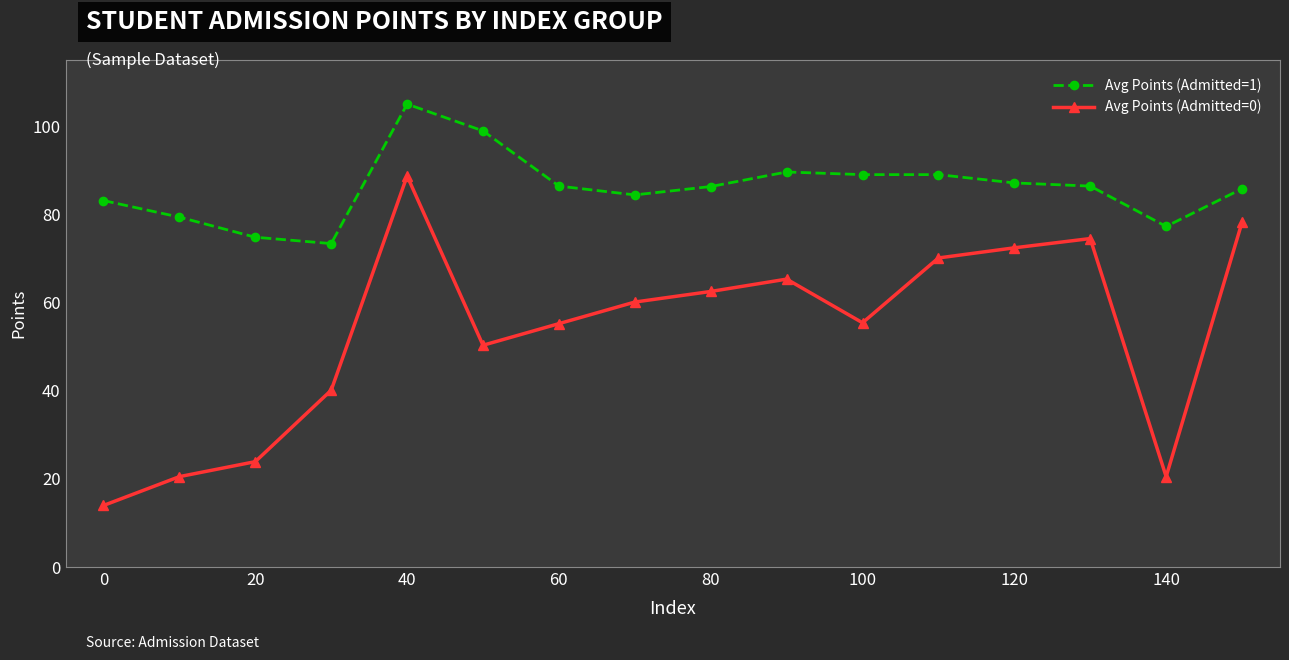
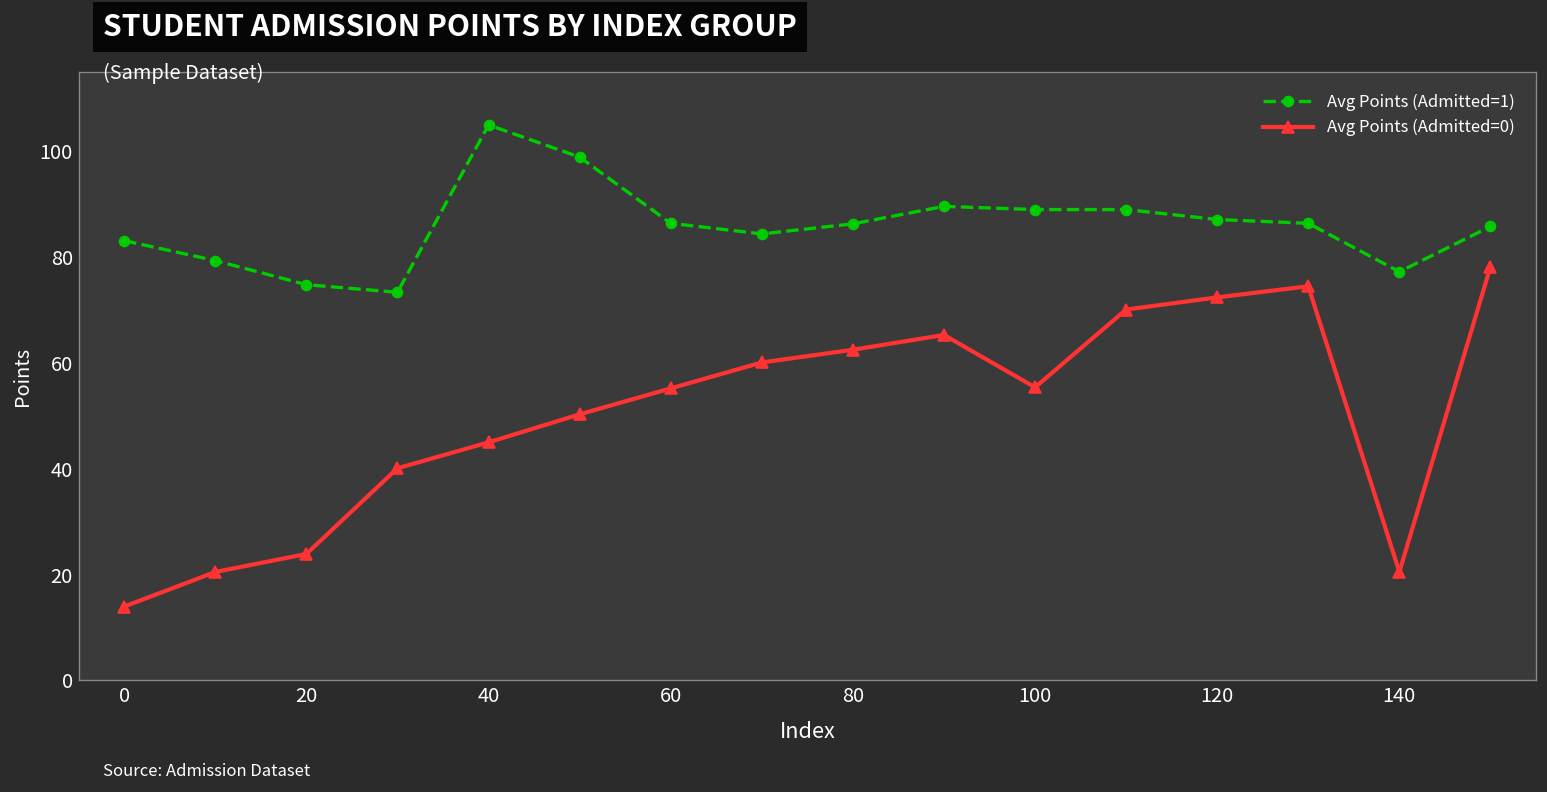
Avg Points (Admitted=0), 40: 89 -> 45
